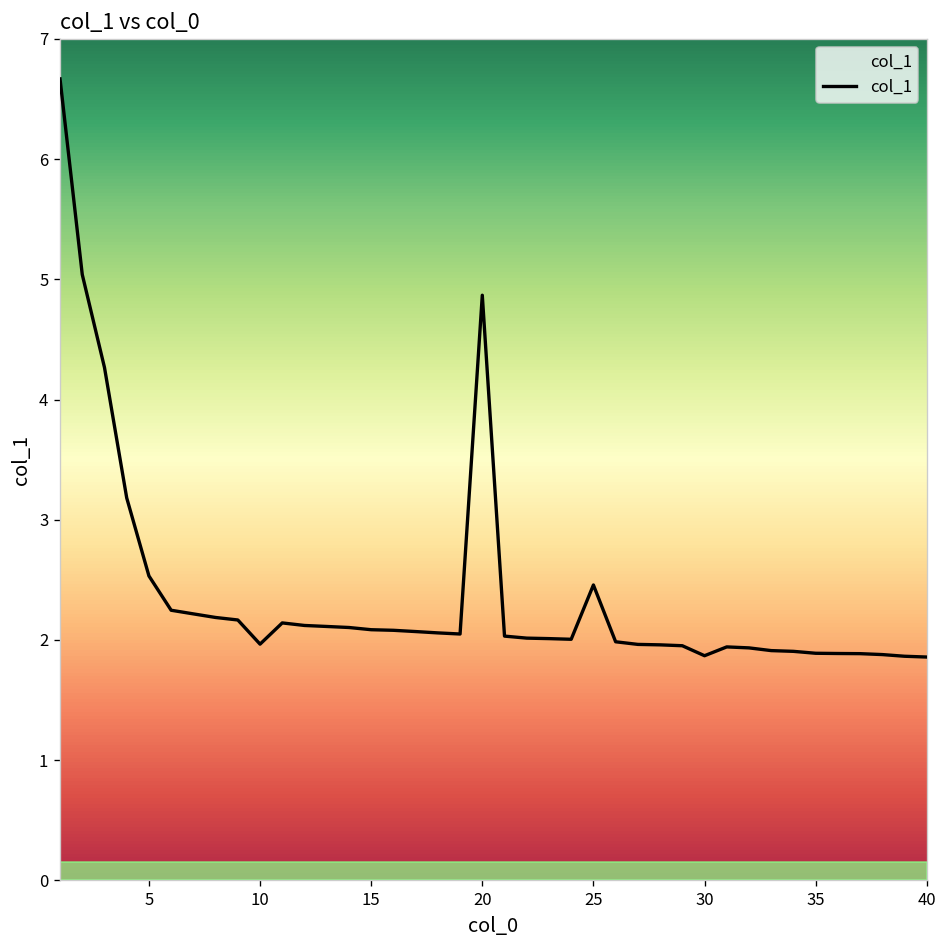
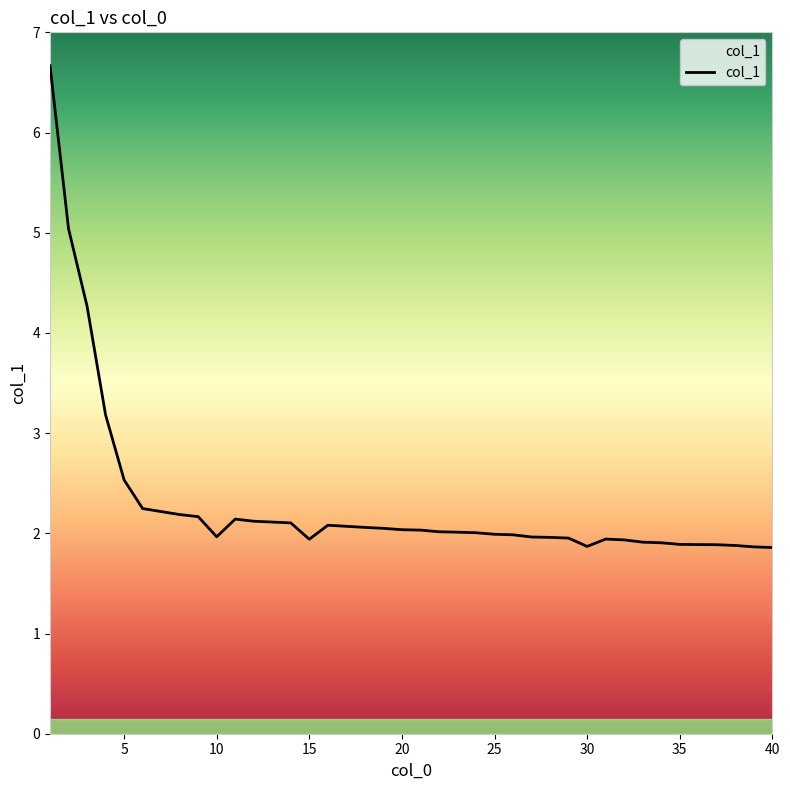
15: 2.09 -> 1.94
20: 4.87 -> 2.04
25: 2.46 -> 1.99
